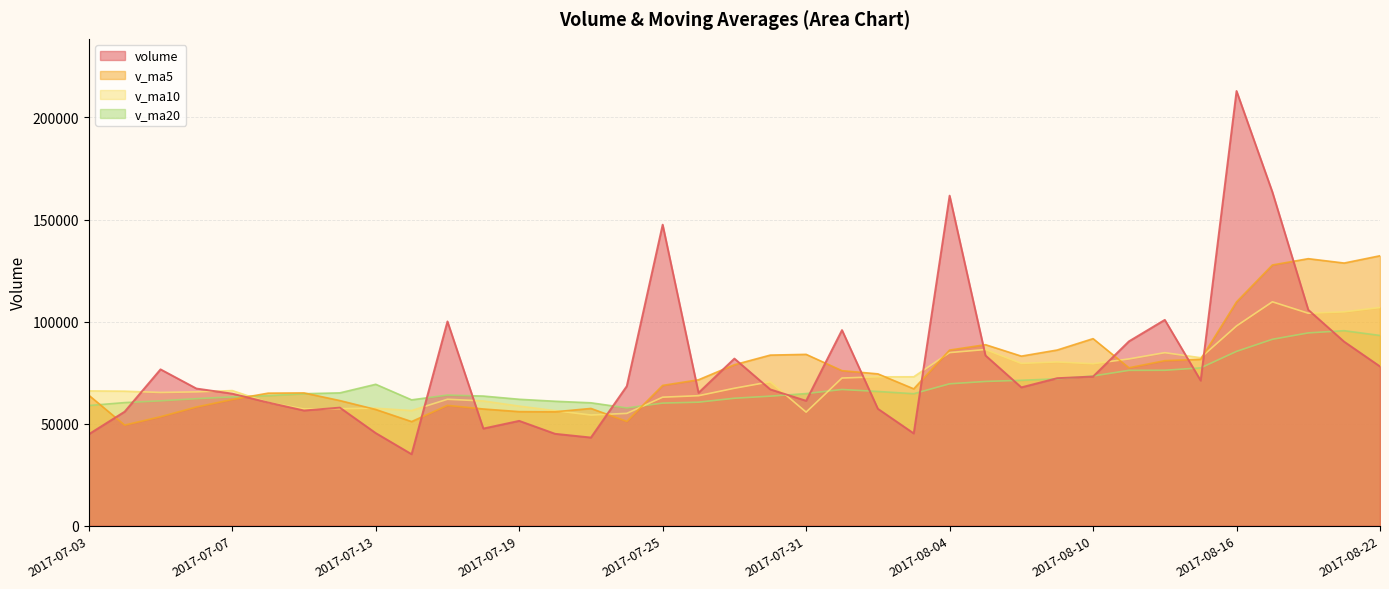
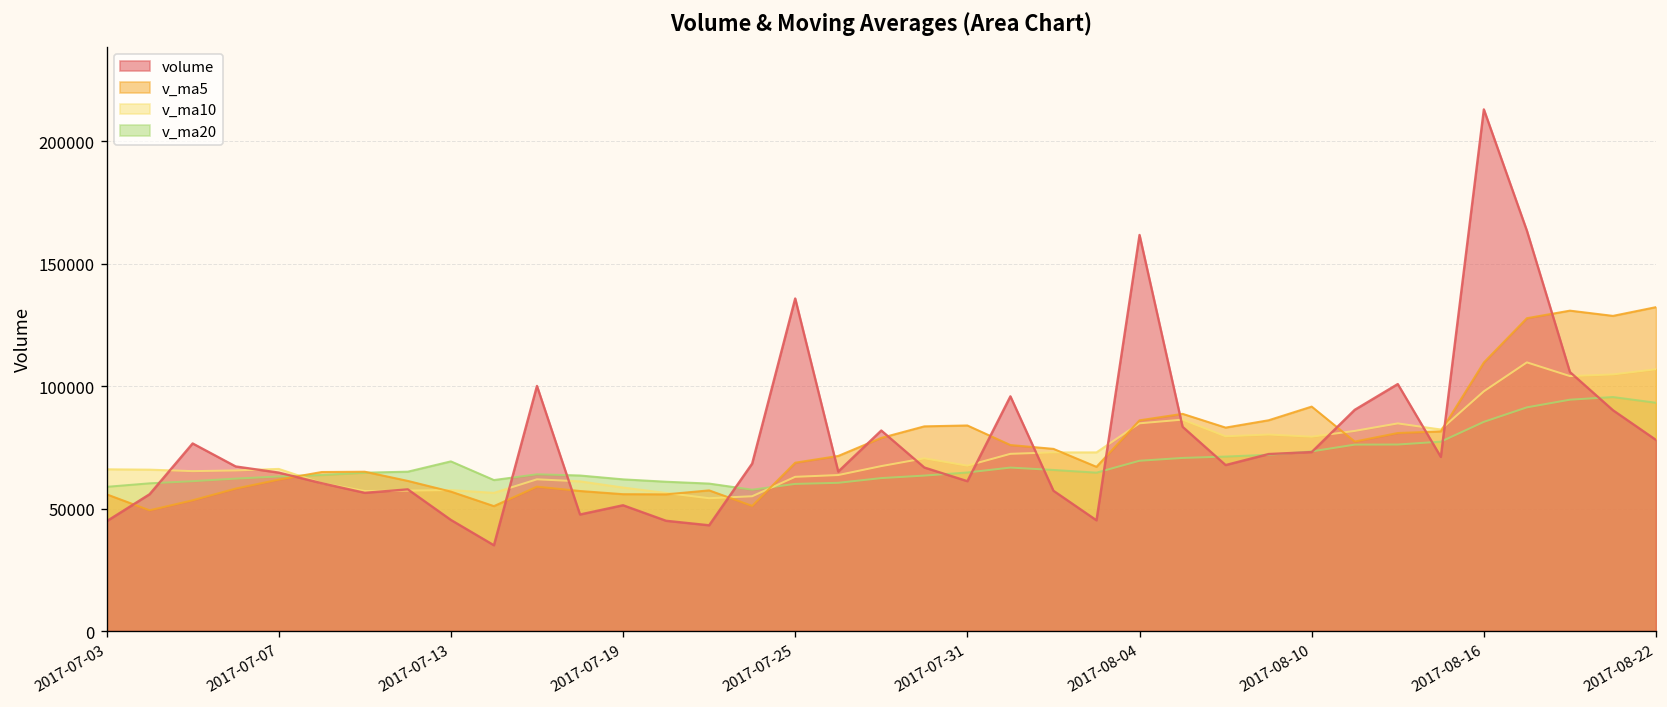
v_ma5, 2017-07-03: 64000 -> 56000
volume, 2017-07-25: 147000 -> 136000
v_ma10, 2017-07-31: 56000 -> 68000
